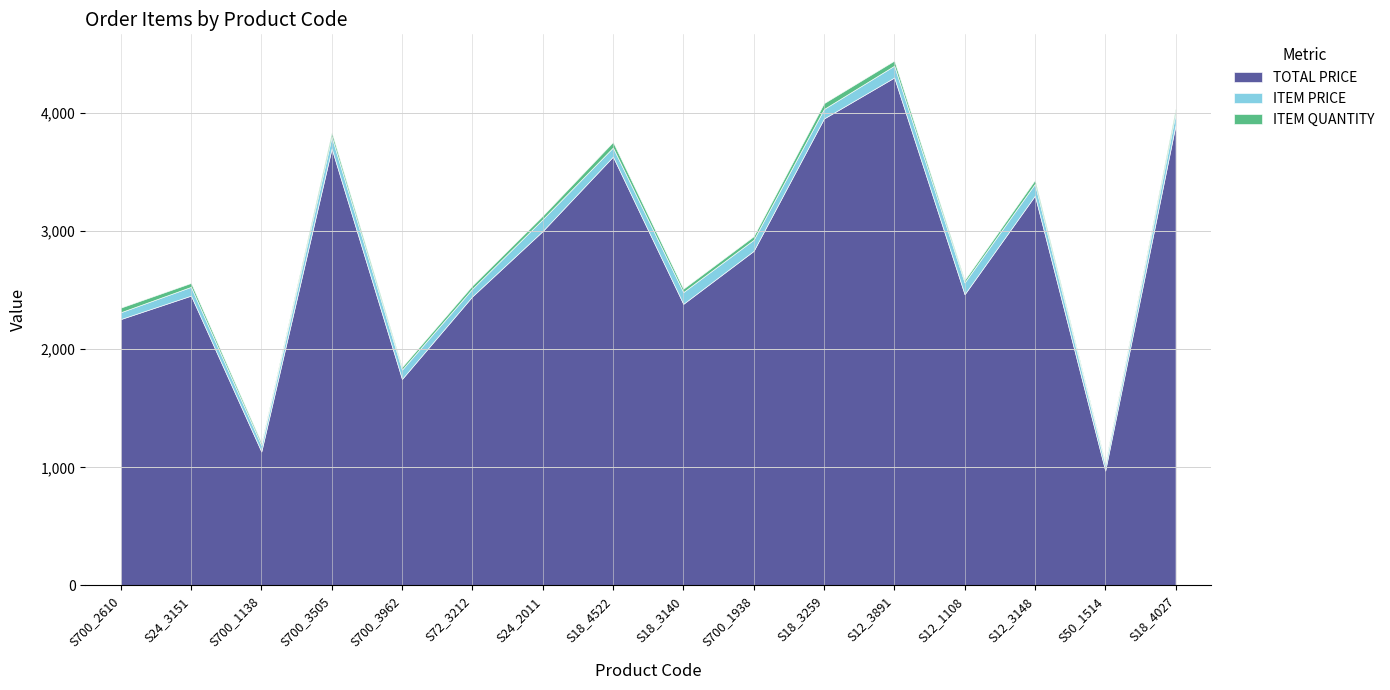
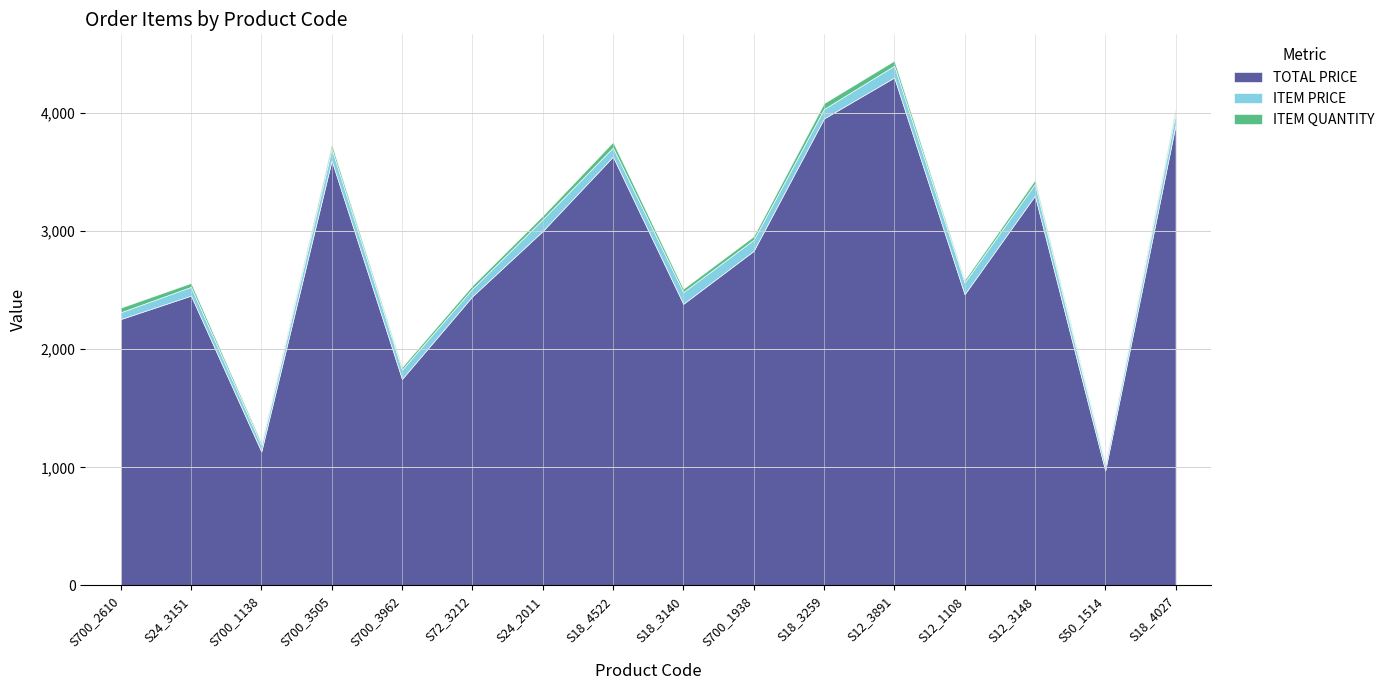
TOTAL PRICE, S700_3505: 3,700 -> 3,600
